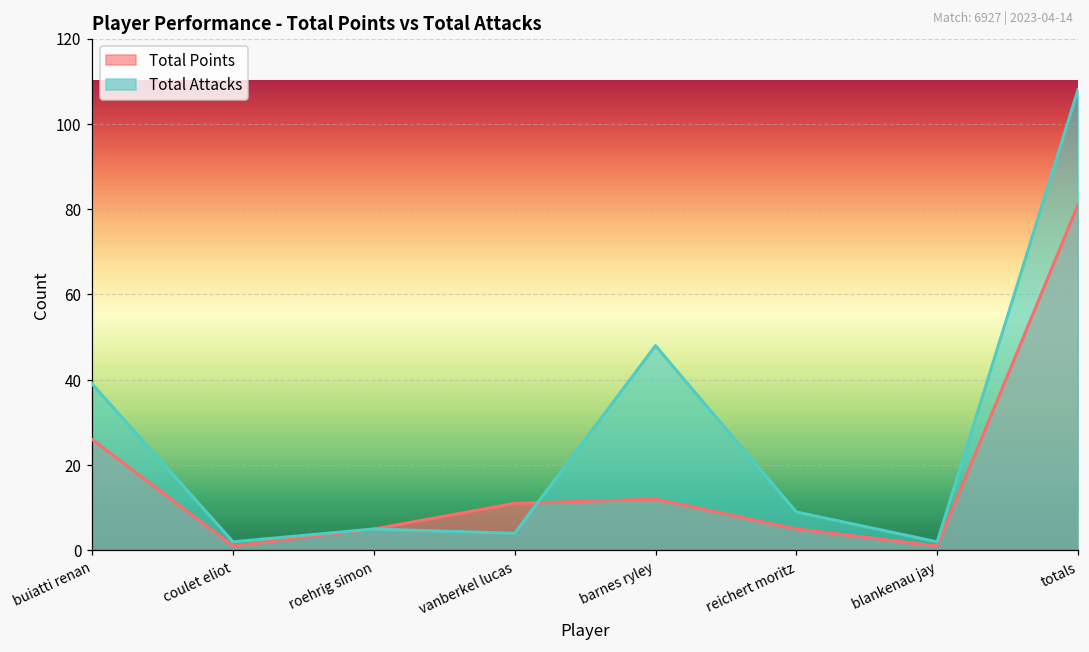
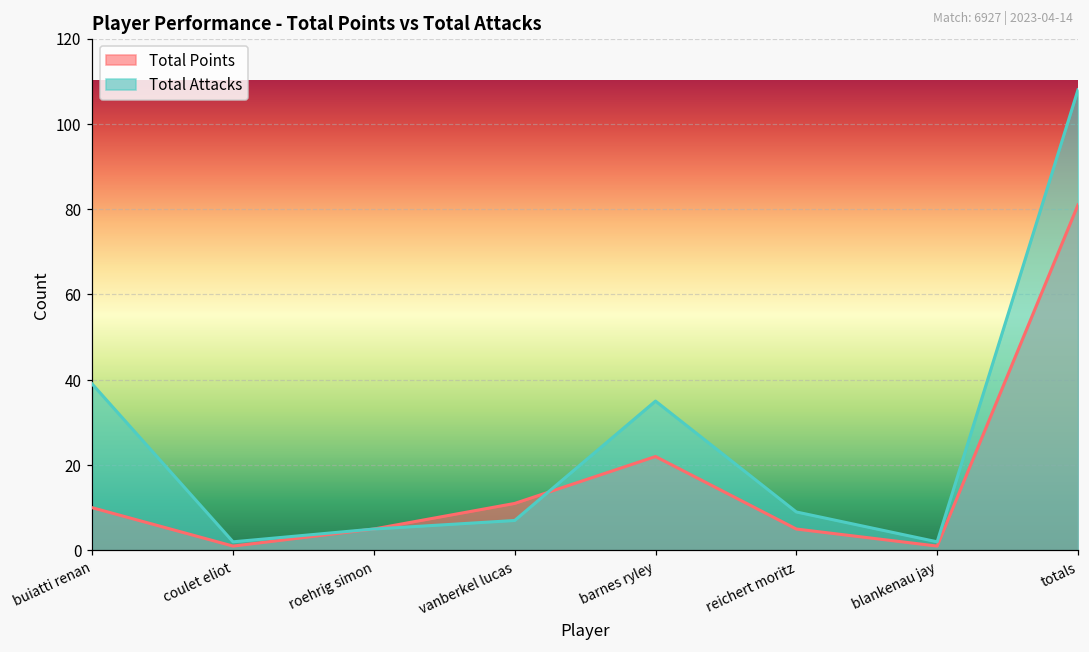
Total Points, buiatti renan: 26 -> 10
Total Attacks, vanberkel lucas: 4 -> 7
Total Points, barnes ryley: 12 -> 22
Total Attacks, barnes ryley: 48 -> 35
